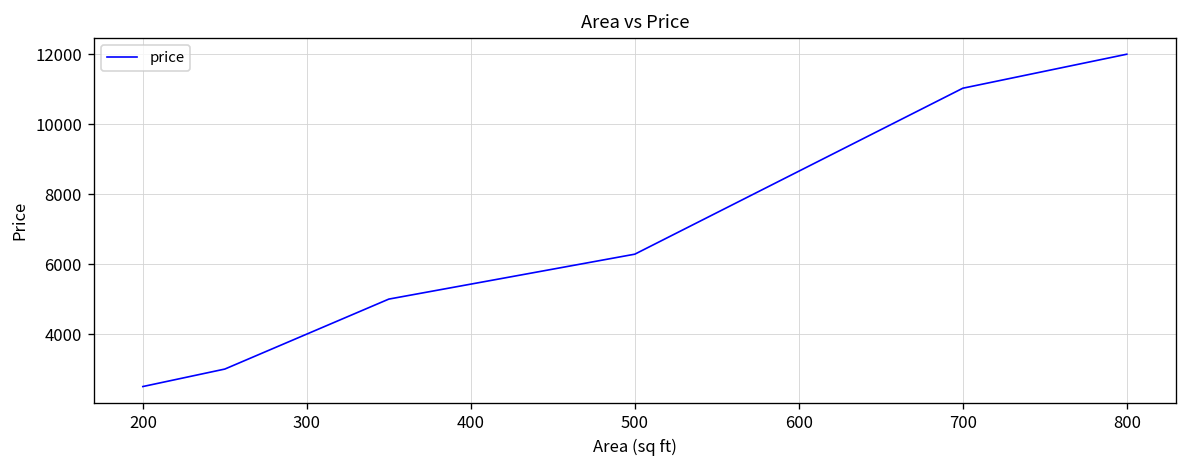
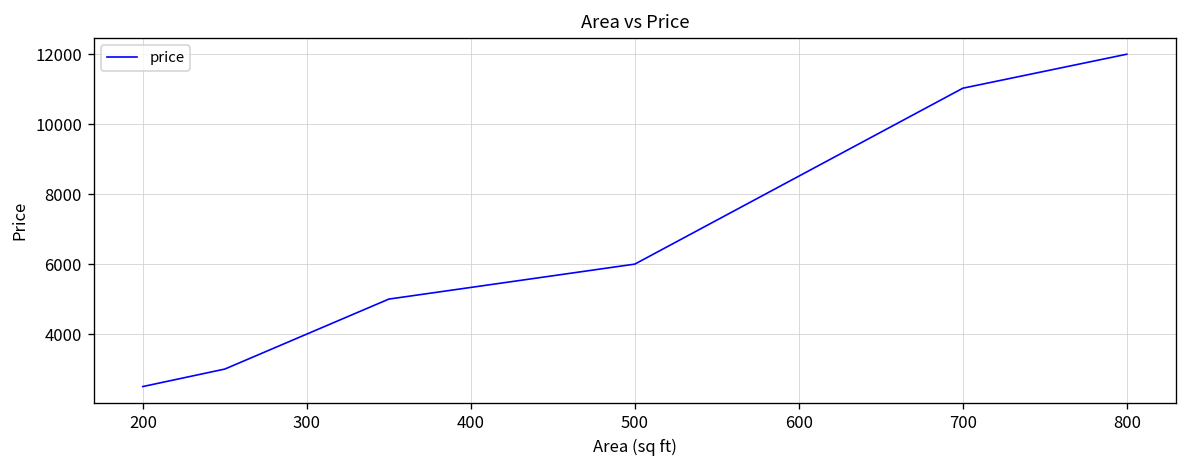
500: 6300 -> 6000
